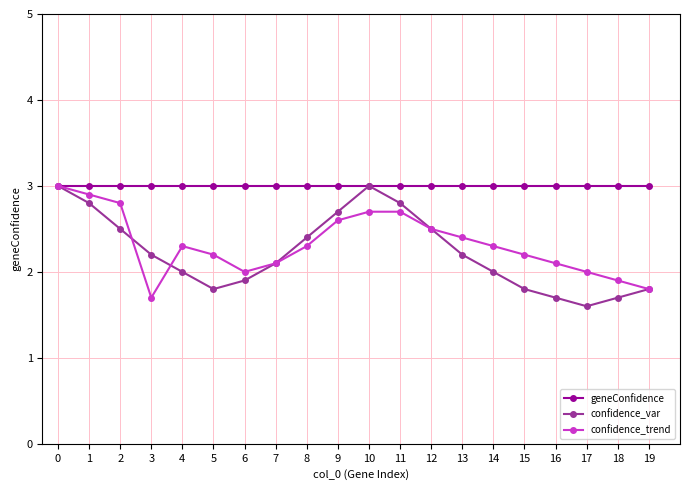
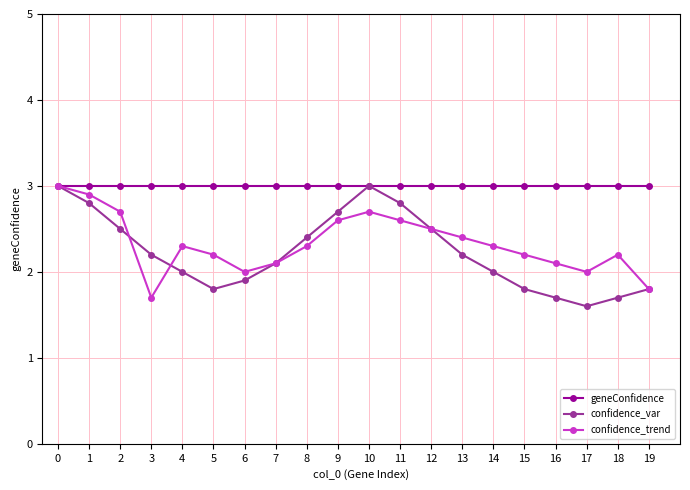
confidence_trend, 2: 2.8 -> 2.7
confidence_trend, 11: 2.7 -> 2.6
confidence_trend, 18: 1.9 -> 2.2
